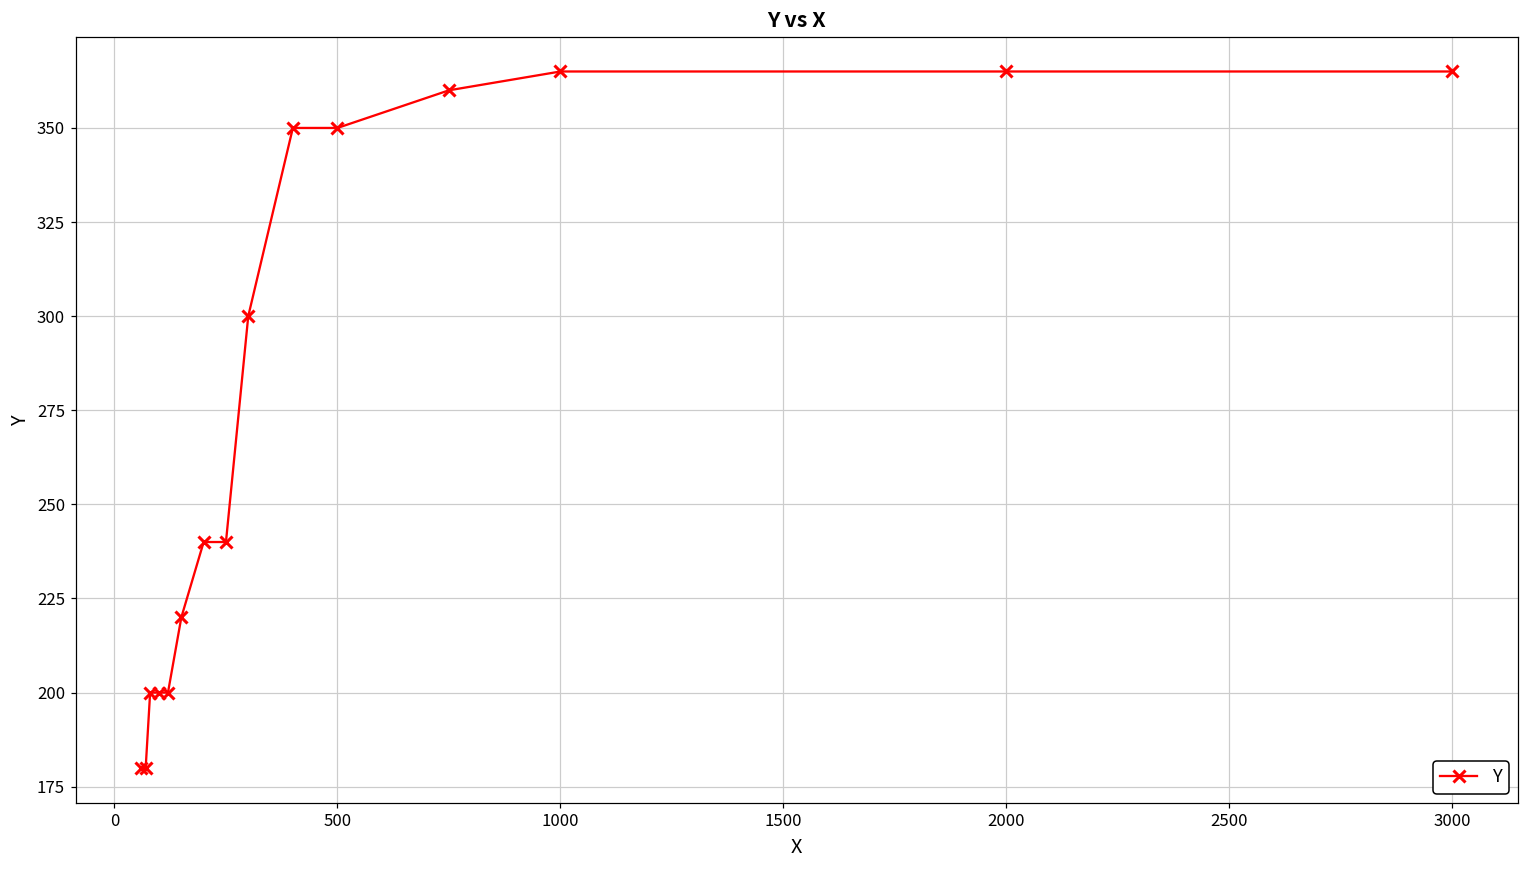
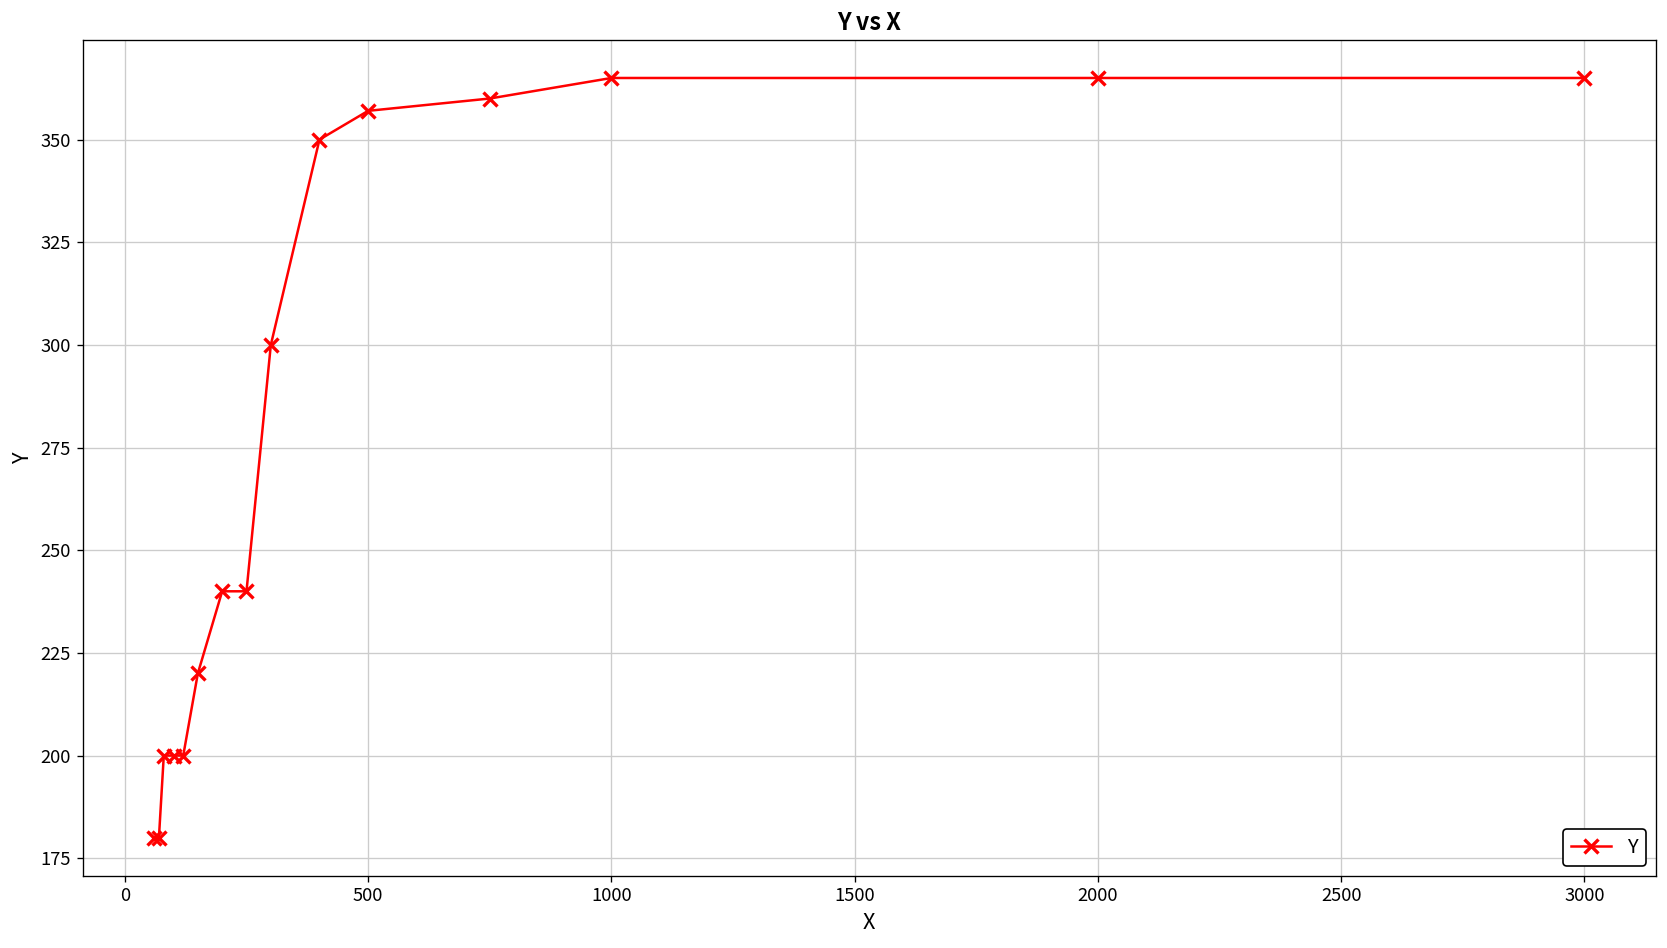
500: 350 -> 357
